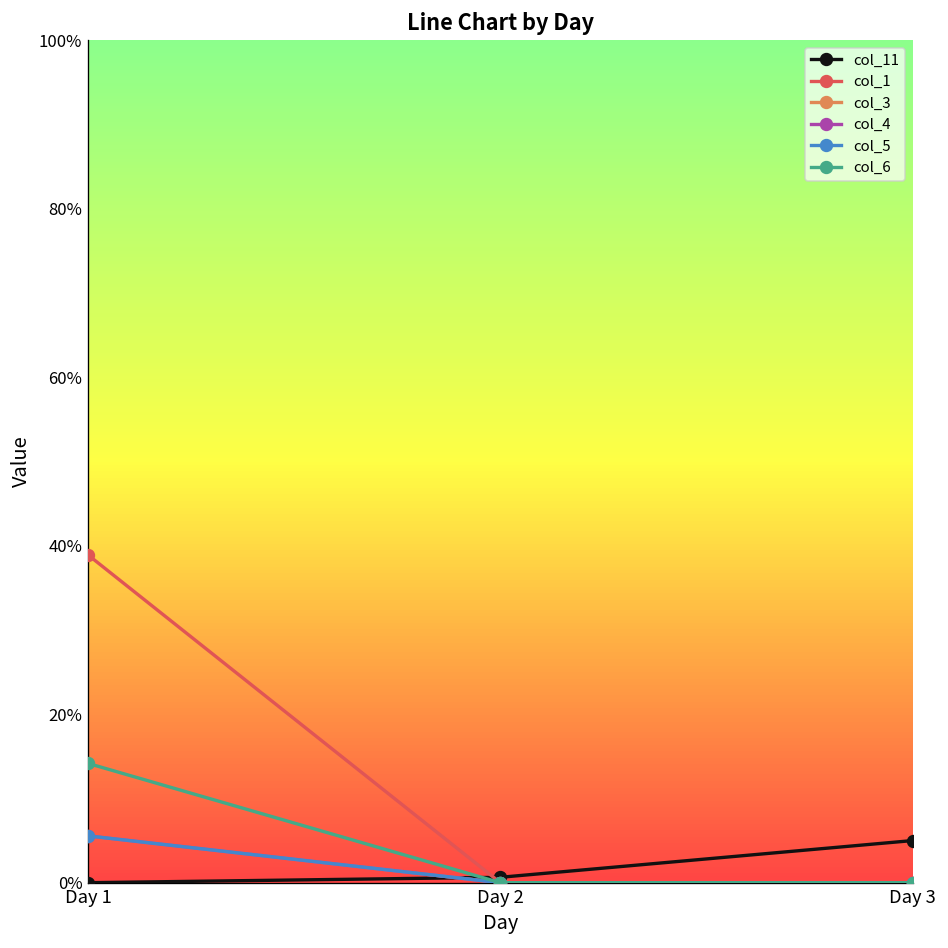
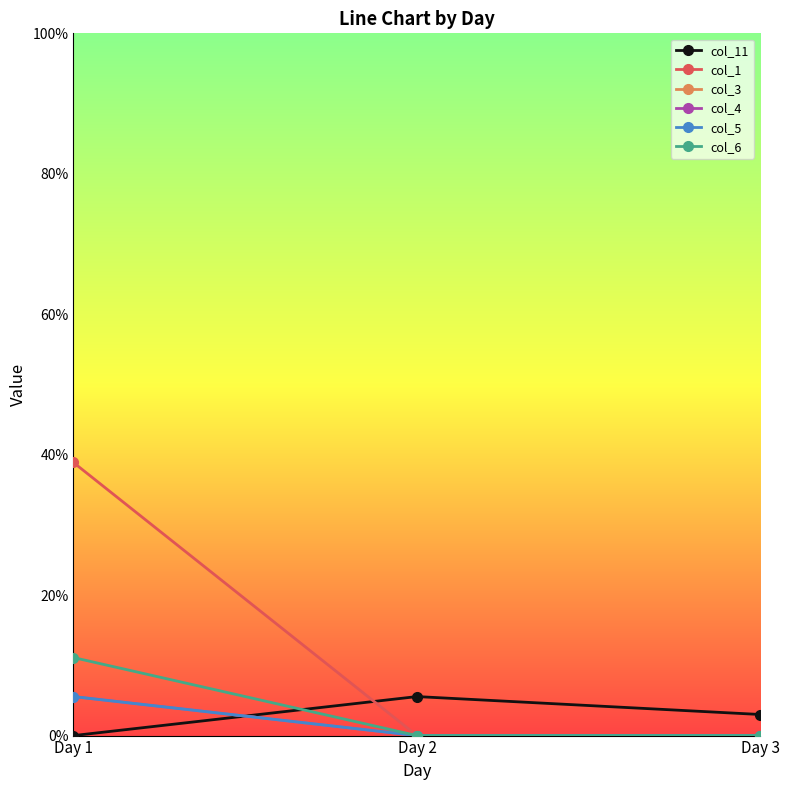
col_6, Day 1: 14% -> 11%
col_11, Day 2: 1% -> 6%
col_11, Day 3: 5% -> 3%
